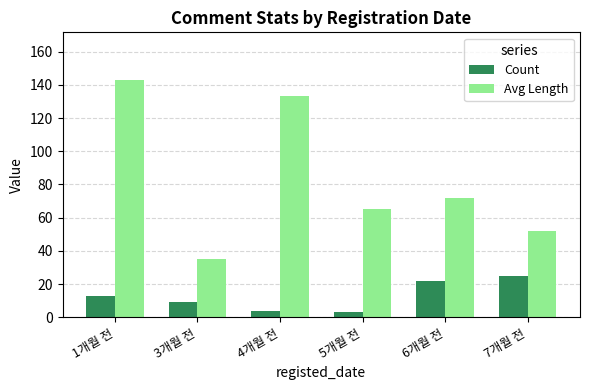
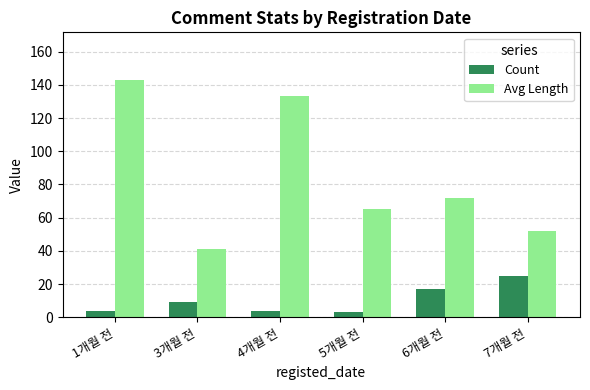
Count, 1개월 전: 13 -> 4
Avg Length, 3개월 전: 35 -> 41
Count, 6개월 전: 22 -> 17
